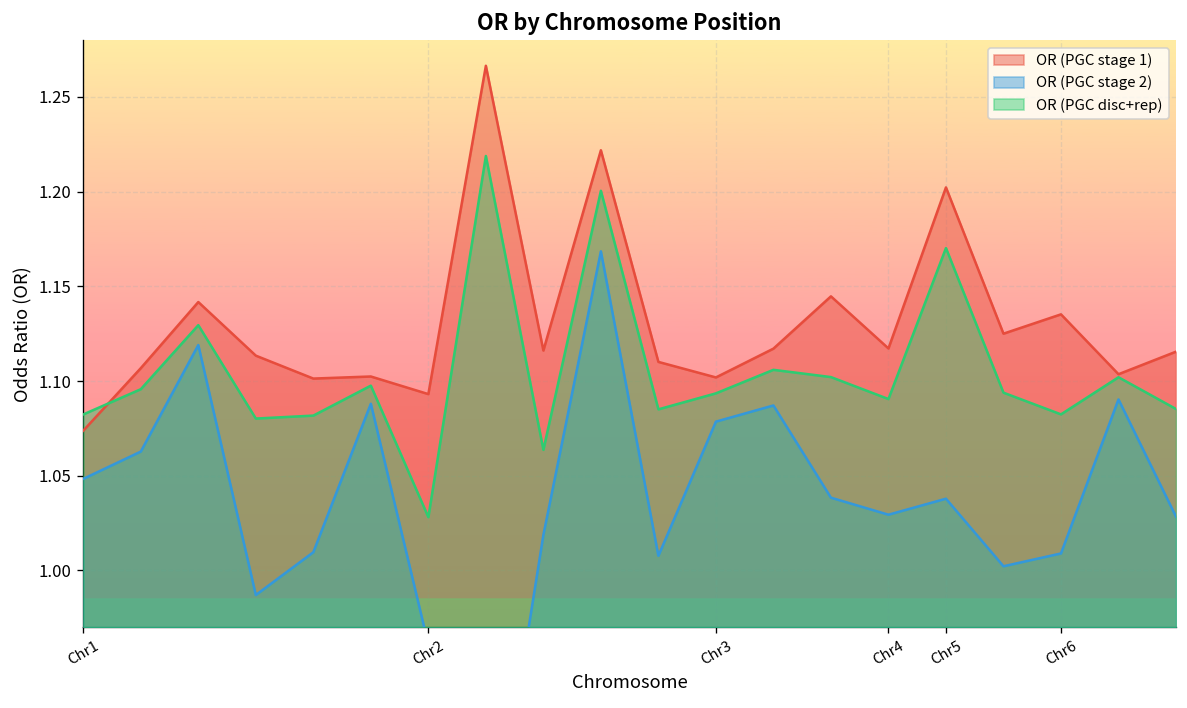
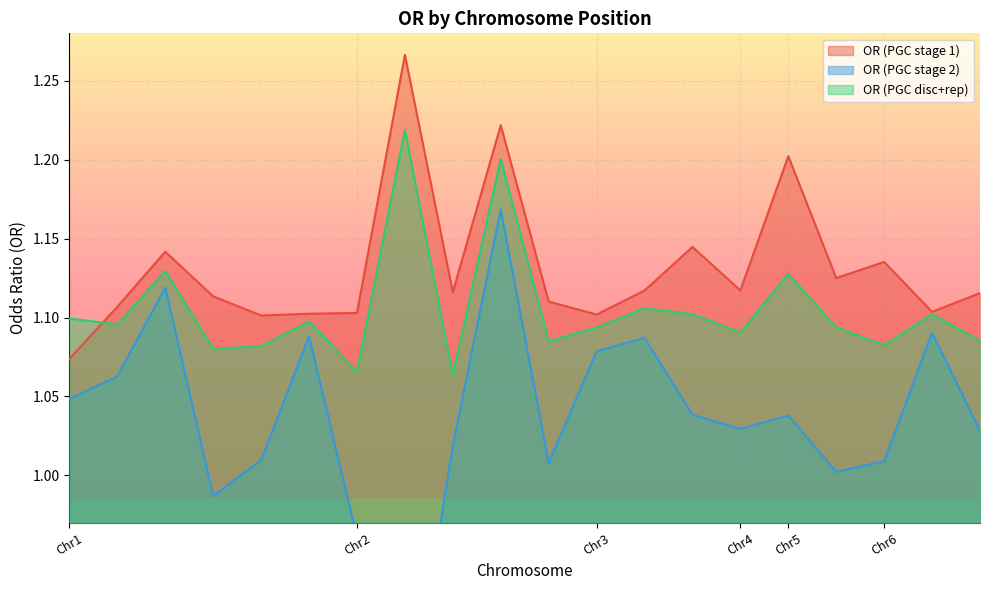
OR (PGC disc+rep), Chr1: 1.082 -> 1.099
OR (PGC stage 1), Chr2: 1.093 -> 1.103
OR (PGC disc+rep), Chr2: 1.028 -> 1.066
OR (PGC disc+rep), Chr5: 1.170 -> 1.128
